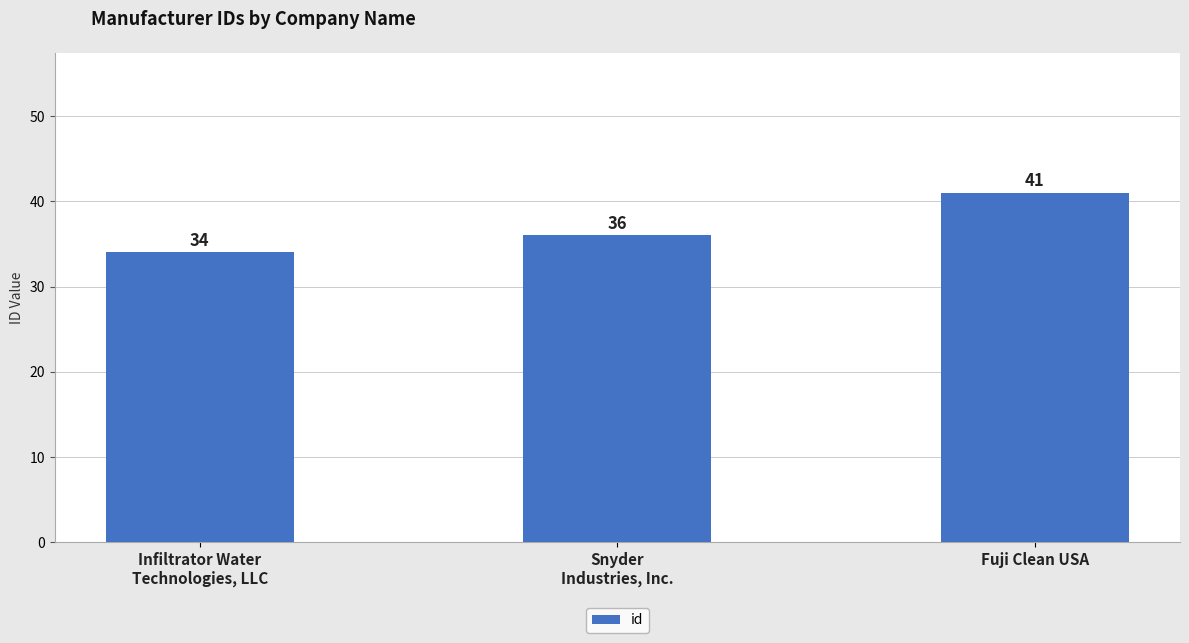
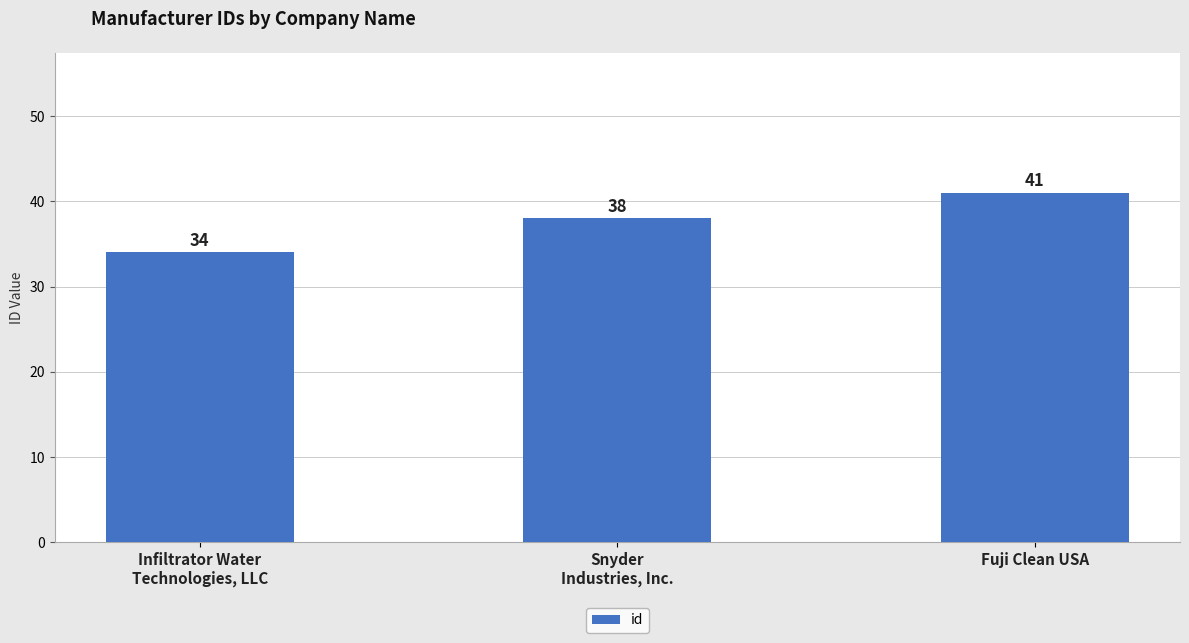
Snyder Industries, Inc.: 36 -> 38
